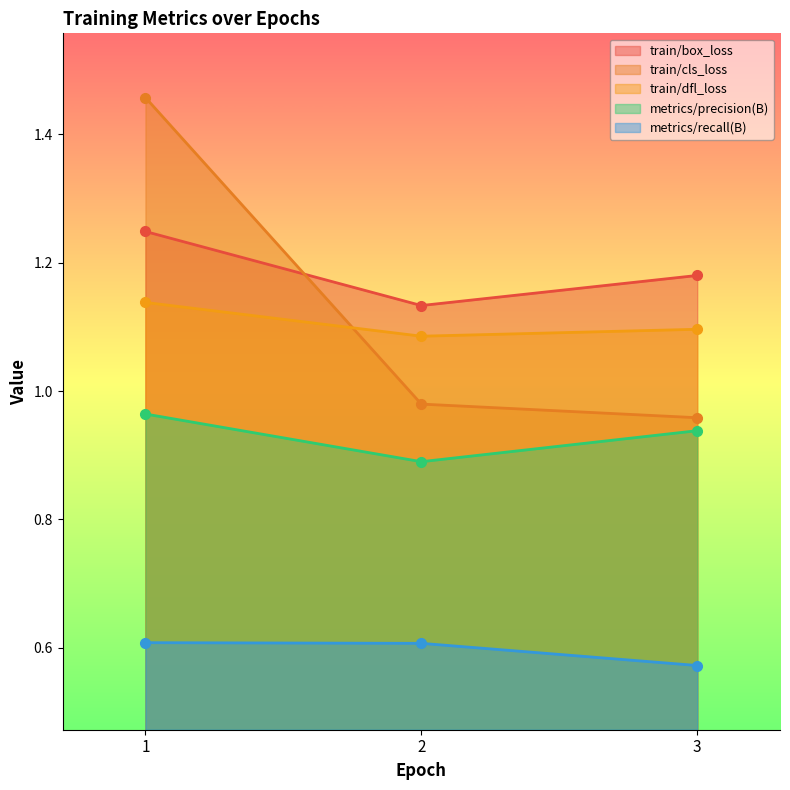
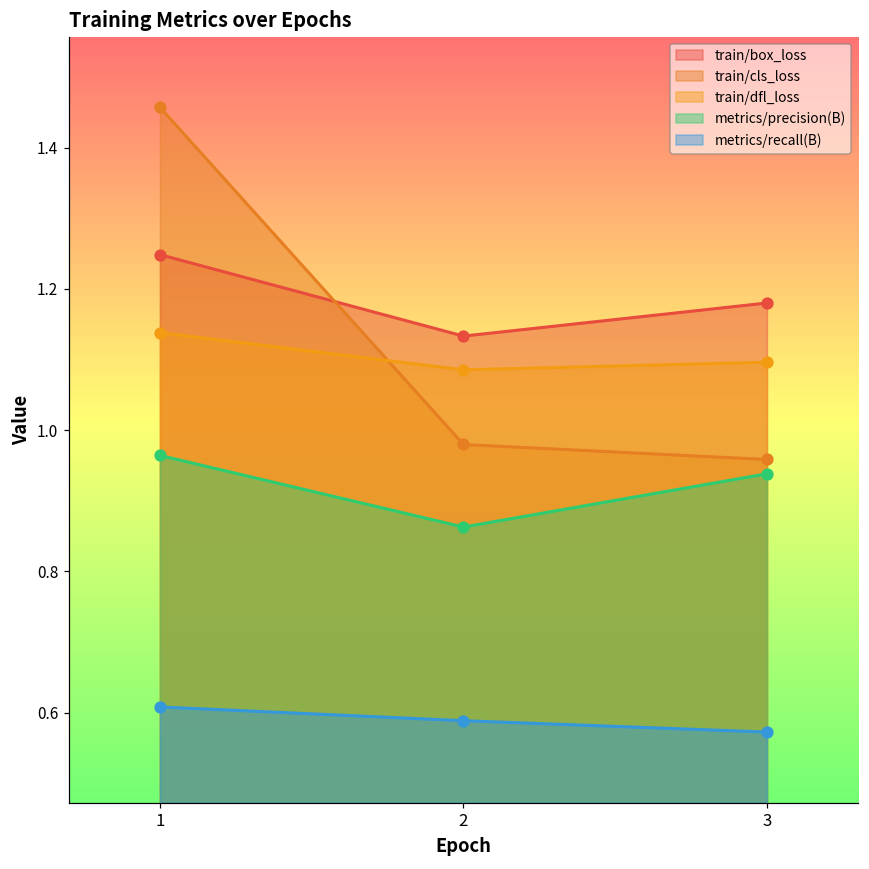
metrics/precision(B), 2: 0.89 -> 0.86
metrics/recall(B), 2: 0.61 -> 0.59
